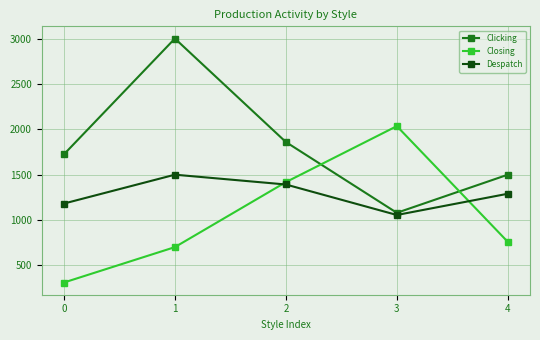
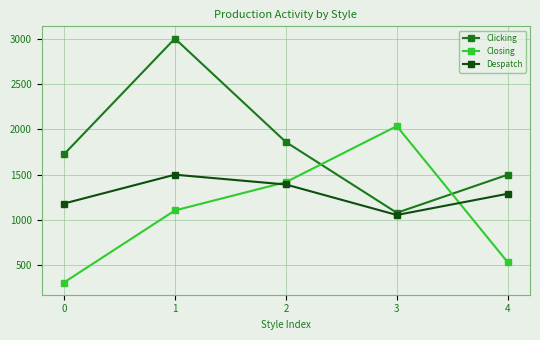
Closing, 1: 700 -> 1100
Closing, 4: 800 -> 500
